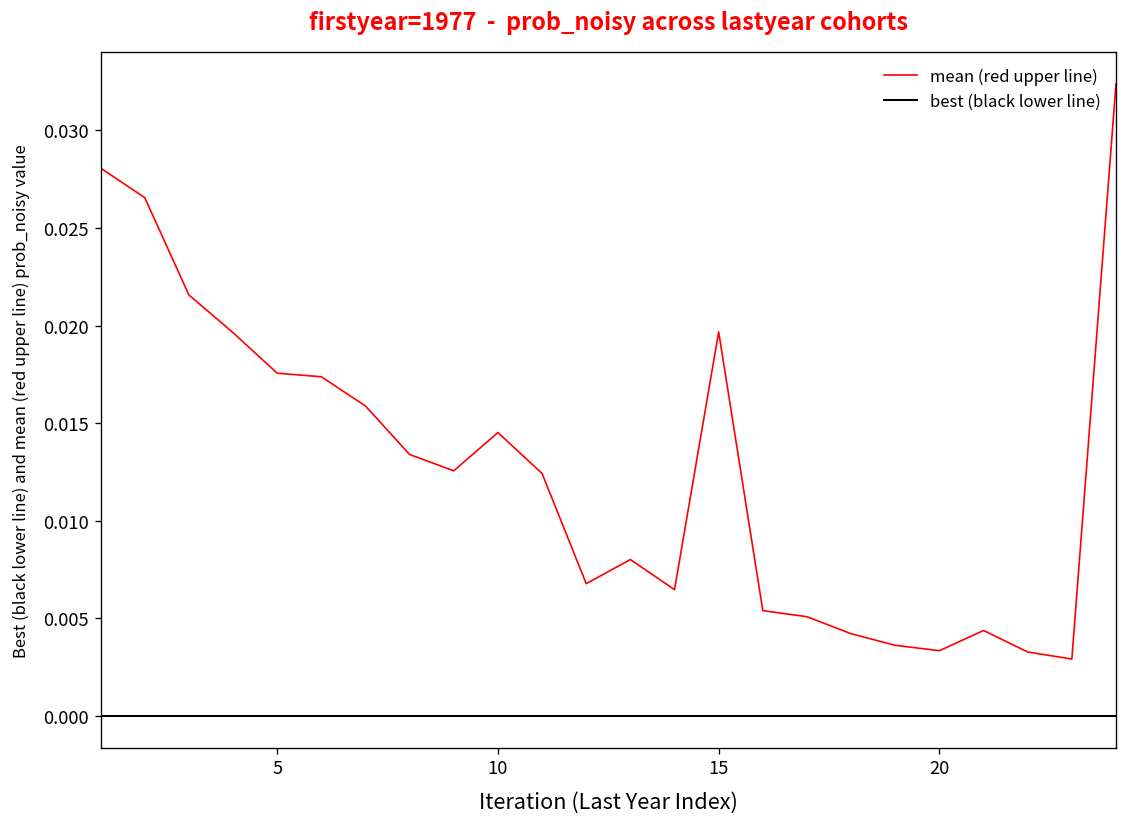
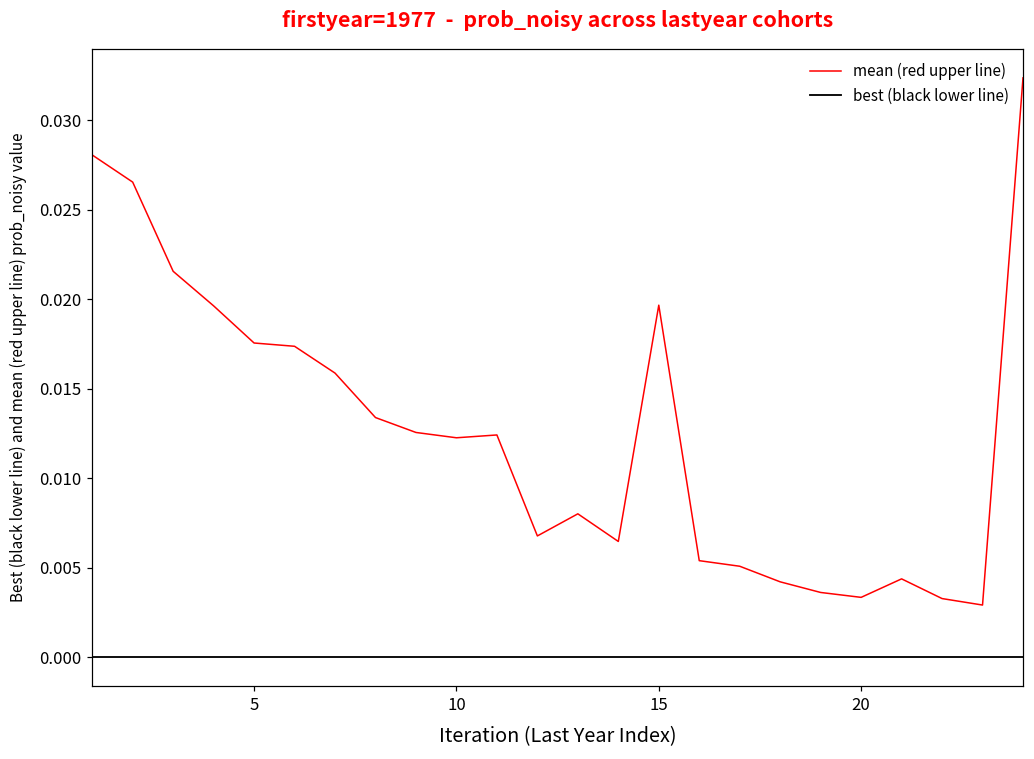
mean (red upper line), 10: 0.0145 -> 0.0123
